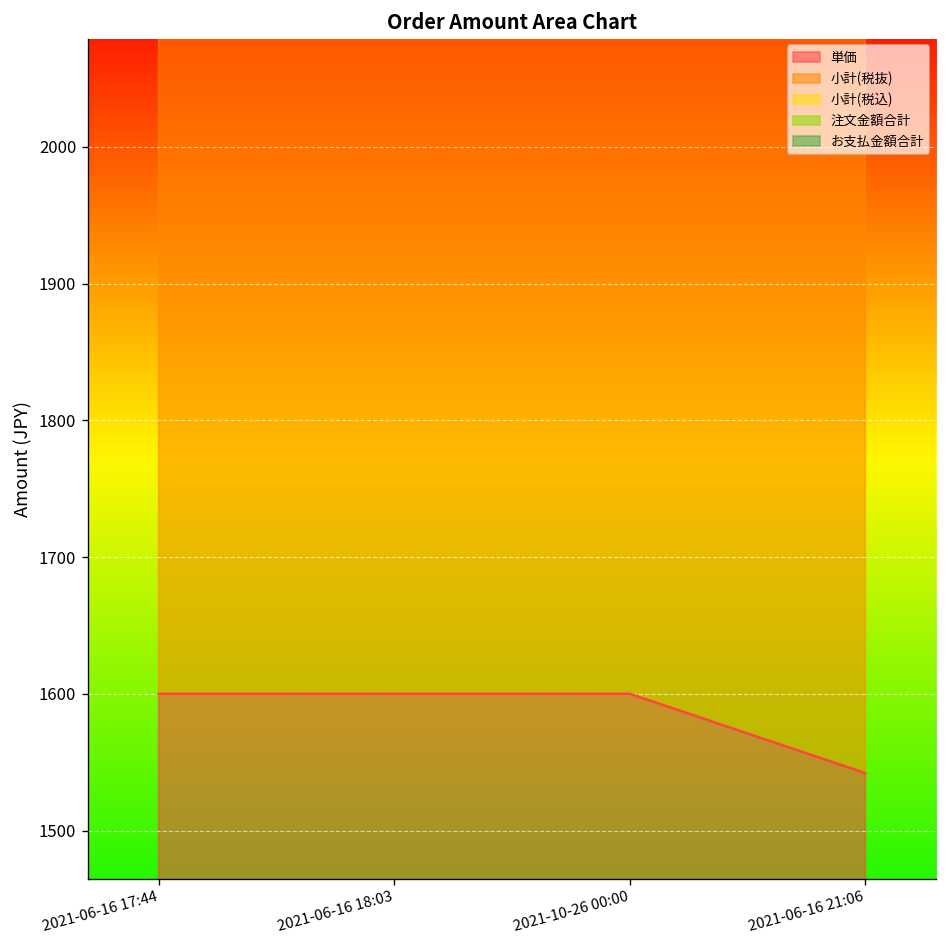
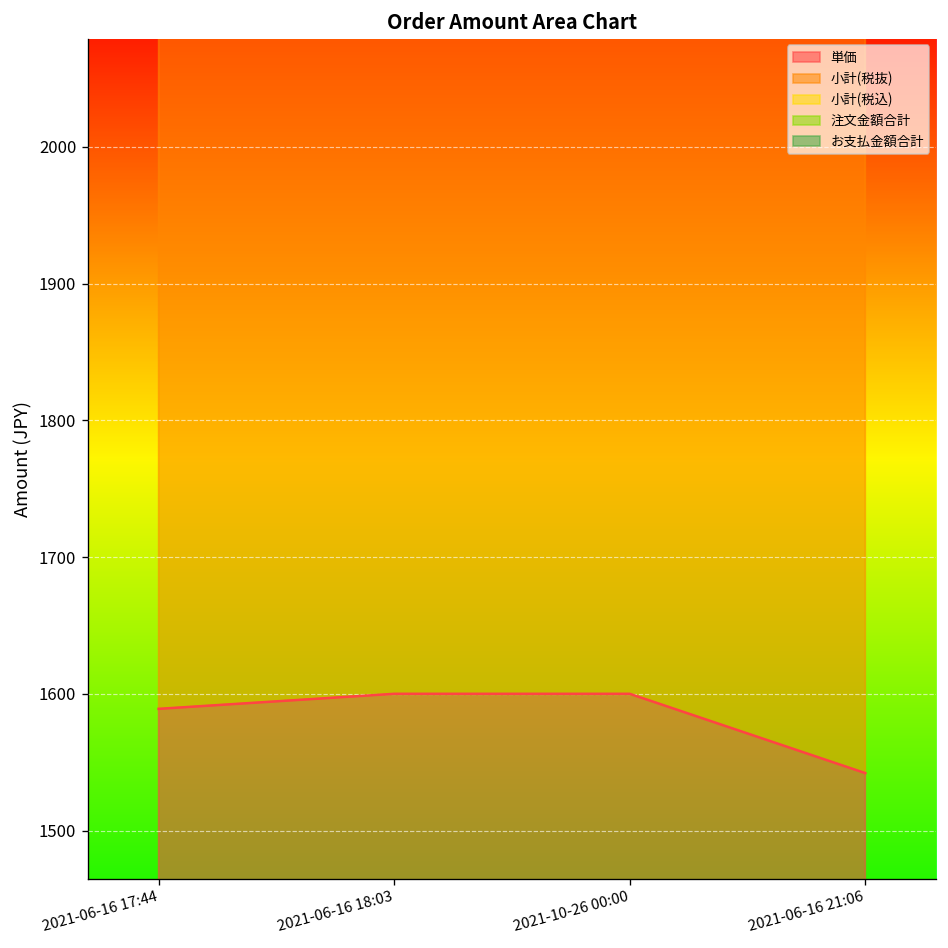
単価, 2021-06-16 17:44: 1600 -> 1589
